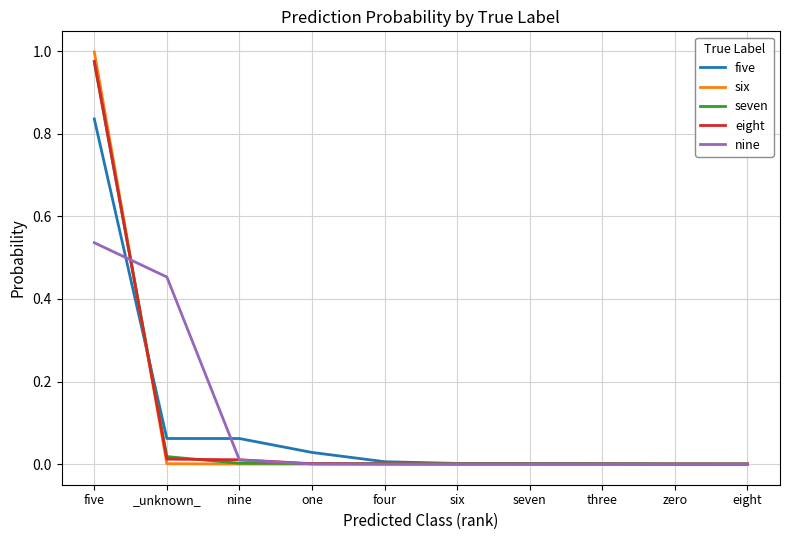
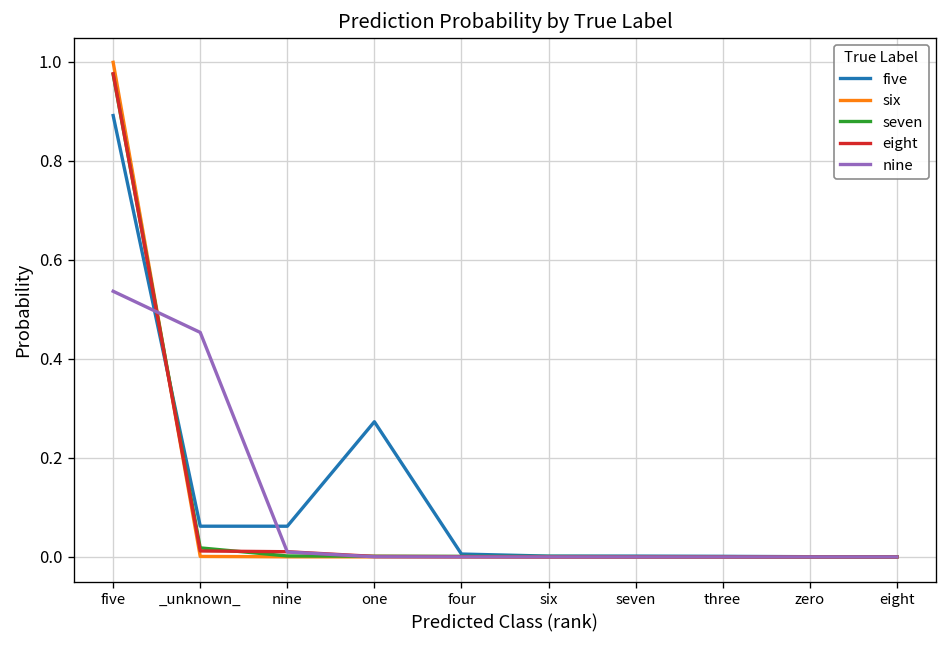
five, five: 0.84 -> 0.89
five, one: 0.03 -> 0.27
